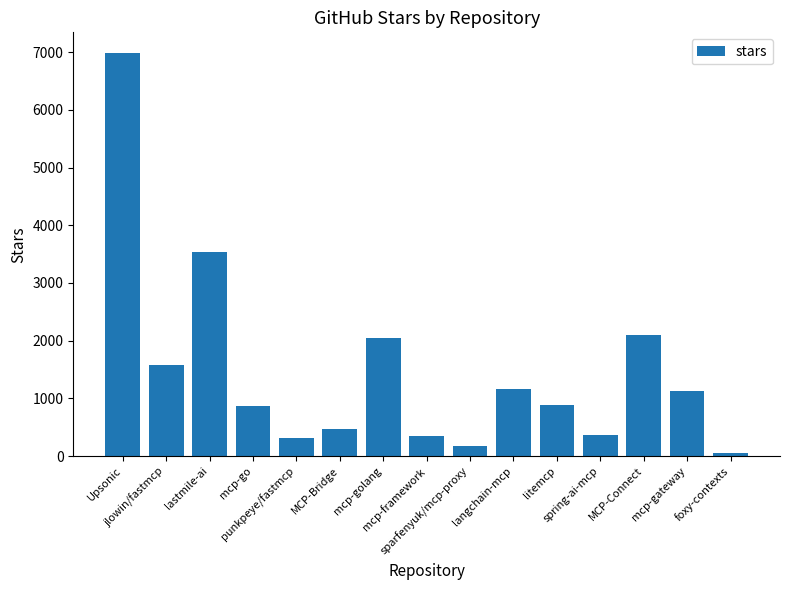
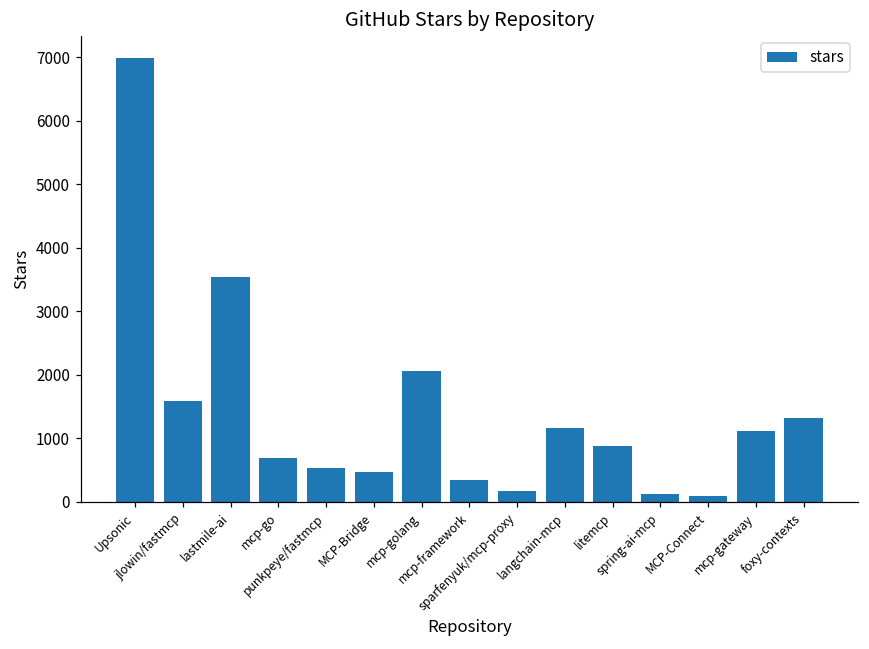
mcp-go: 900 -> 700
punkpeye/fastmcp: 300 -> 500
spring-ai-mcp: 400 -> 100
MCP-Connect: 2100 -> 100
foxy-contexts: 100 -> 1300
